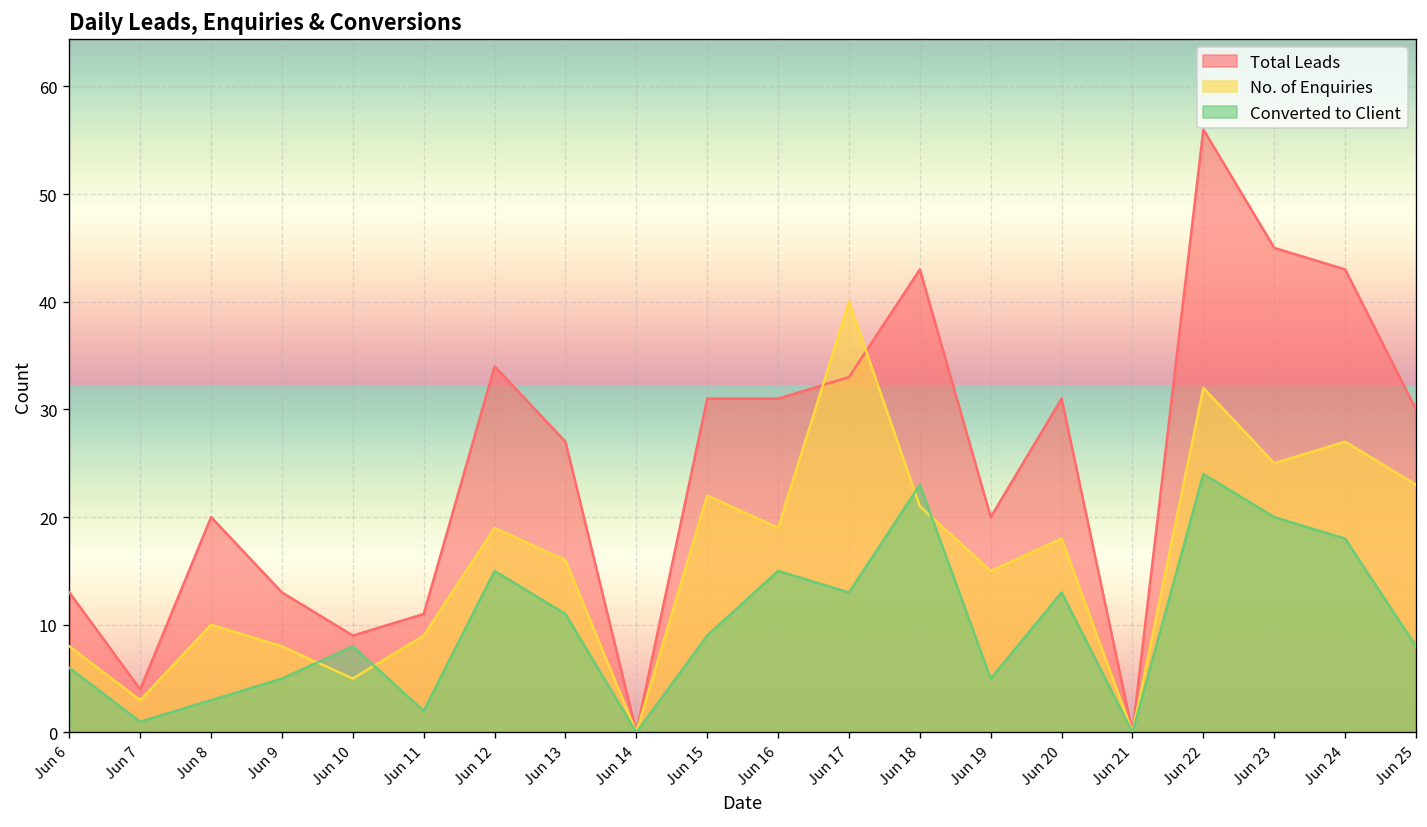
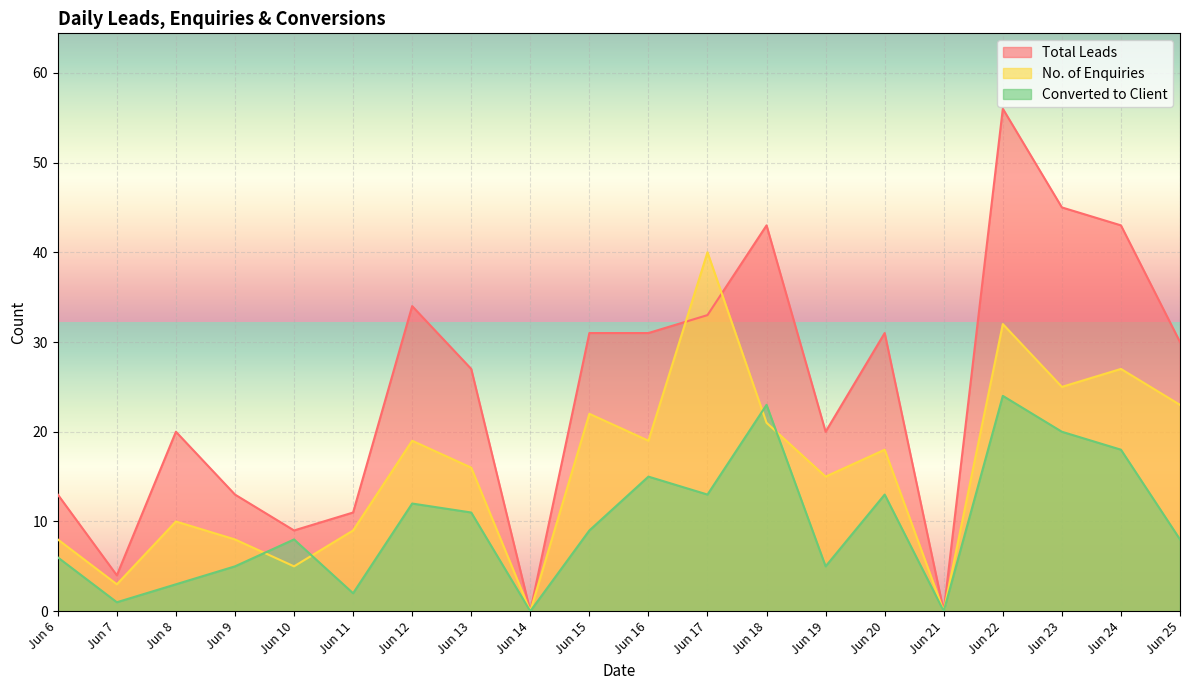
Converted to Client, Jun 12: 15 -> 12
